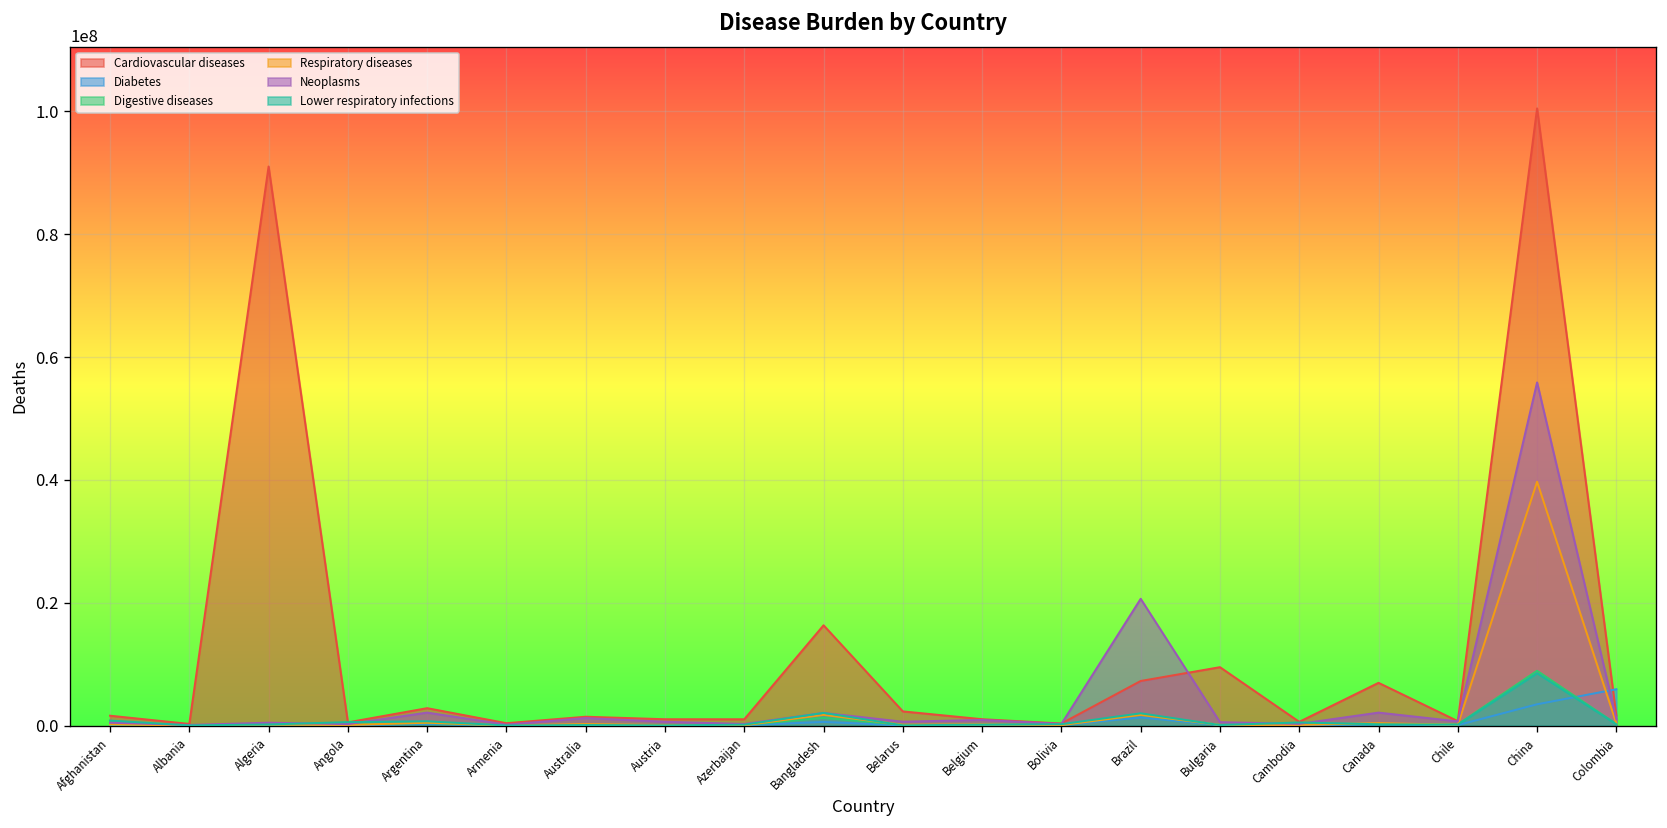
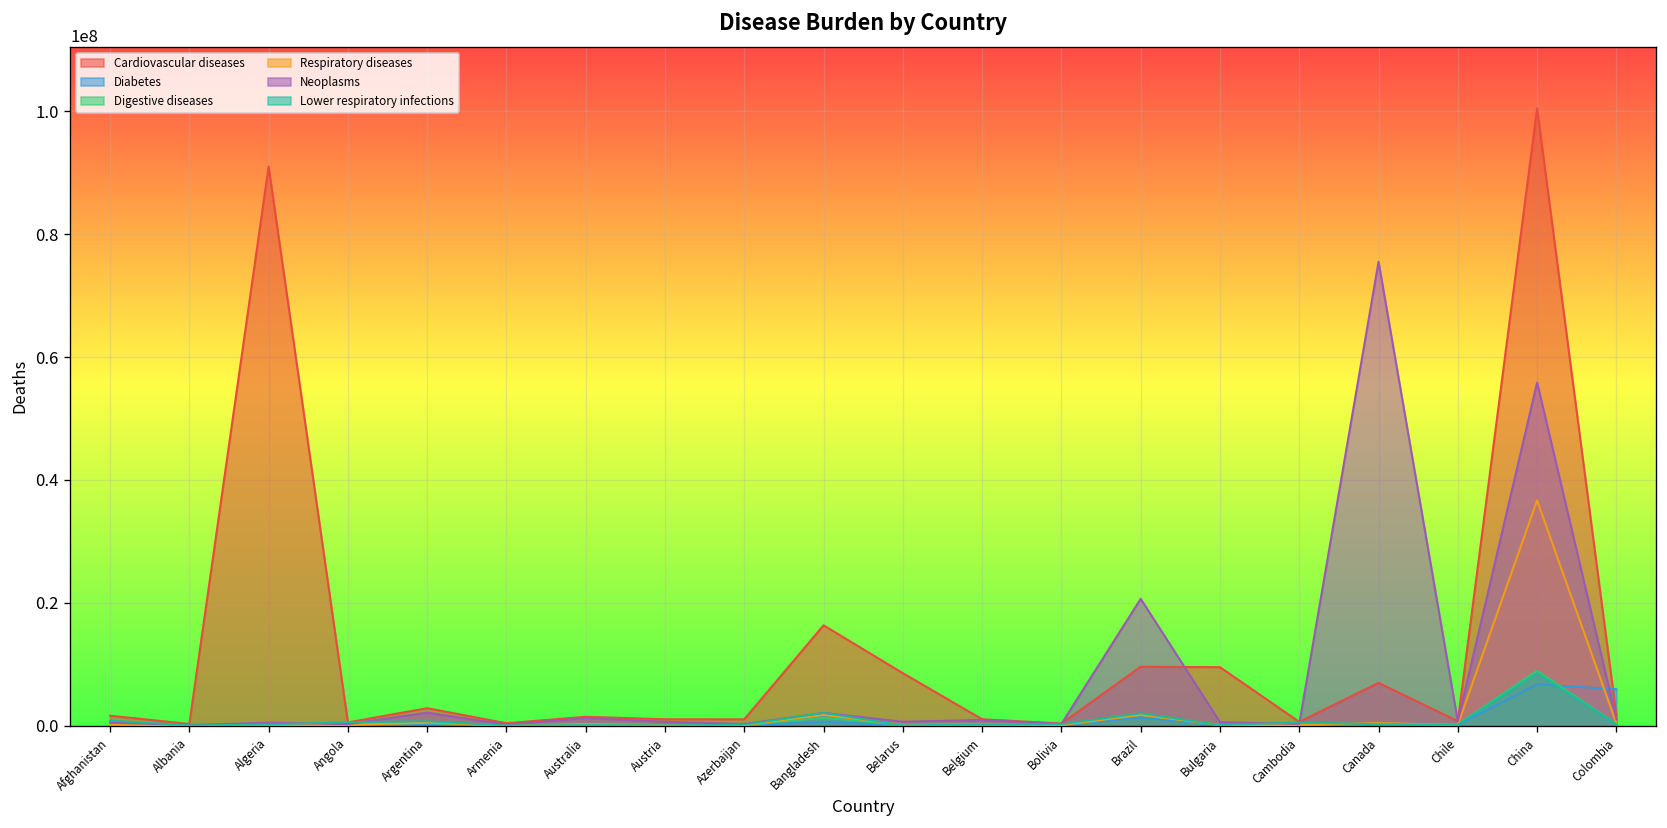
Cardiovascular diseases, Belarus: 2000000 -> 9000000
Cardiovascular diseases, Brazil: 7000000 -> 10000000
Neoplasms, Canada: 2000000 -> 76000000
Diabetes, China: 3000000 -> 7000000
Respiratory diseases, China: 40000000 -> 37000000
